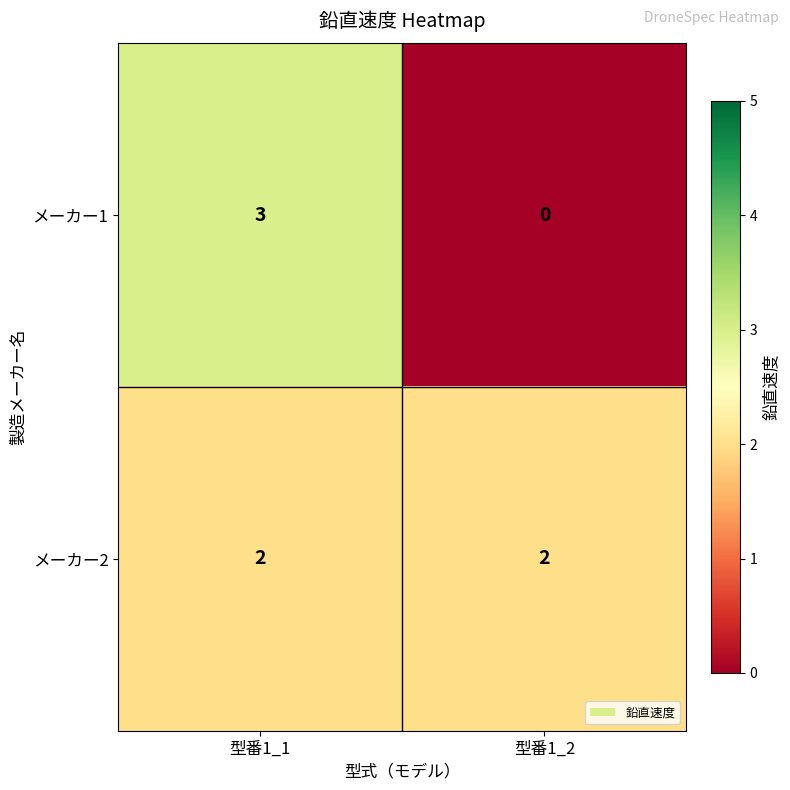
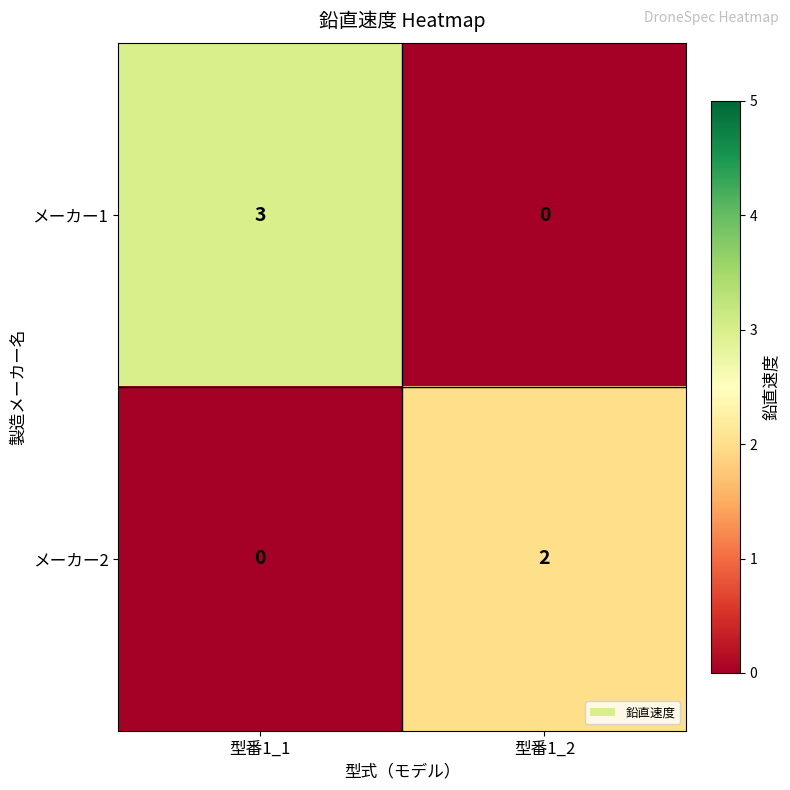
メーカー2, 型番1_1: 2 -> 0
